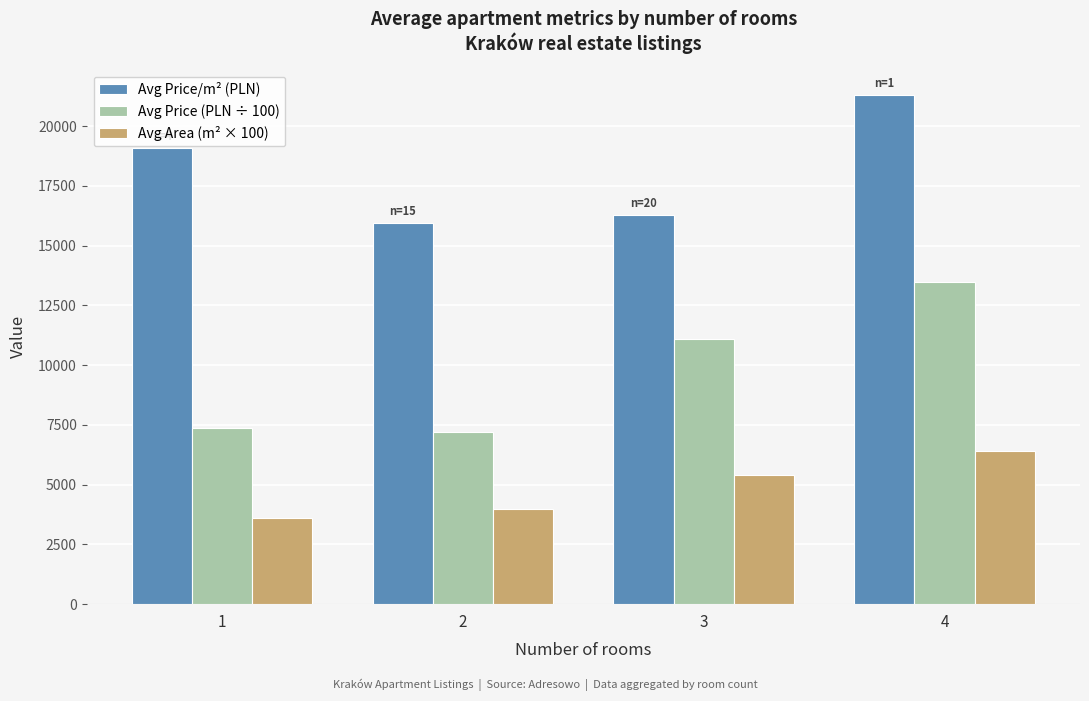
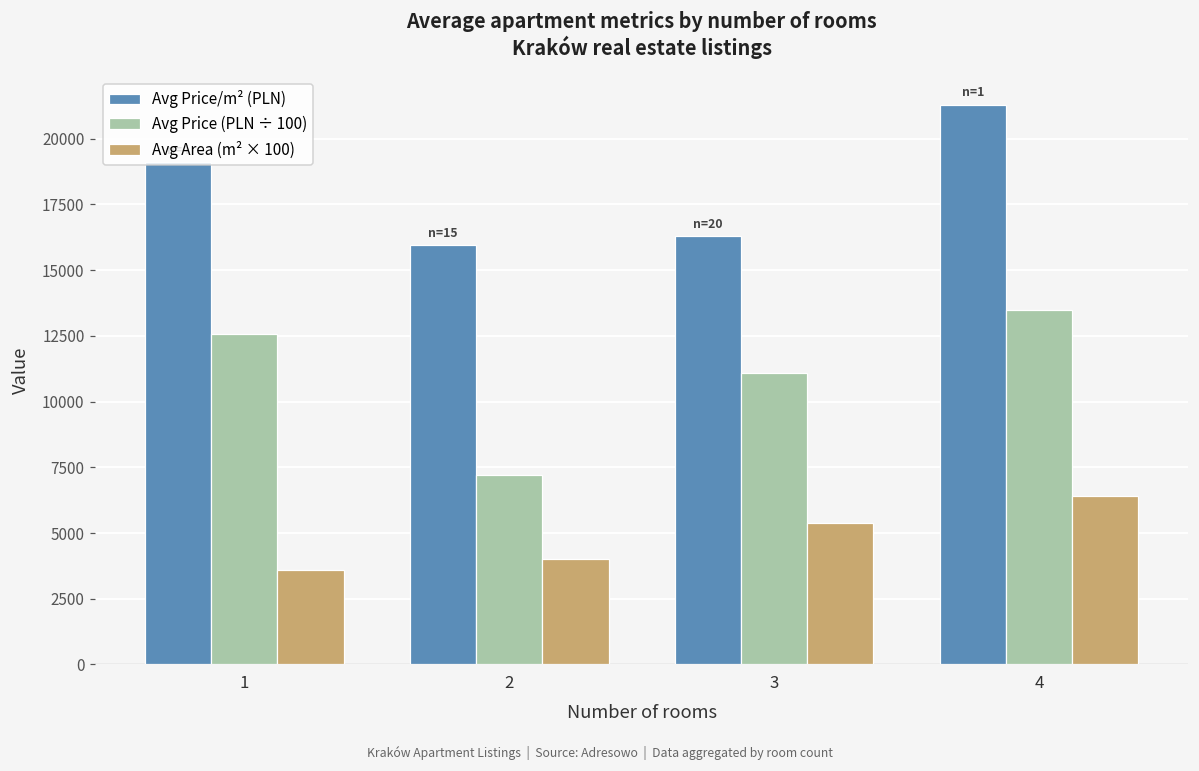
Avg Price (PLN ÷ 100), 1: 7400 -> 12600
